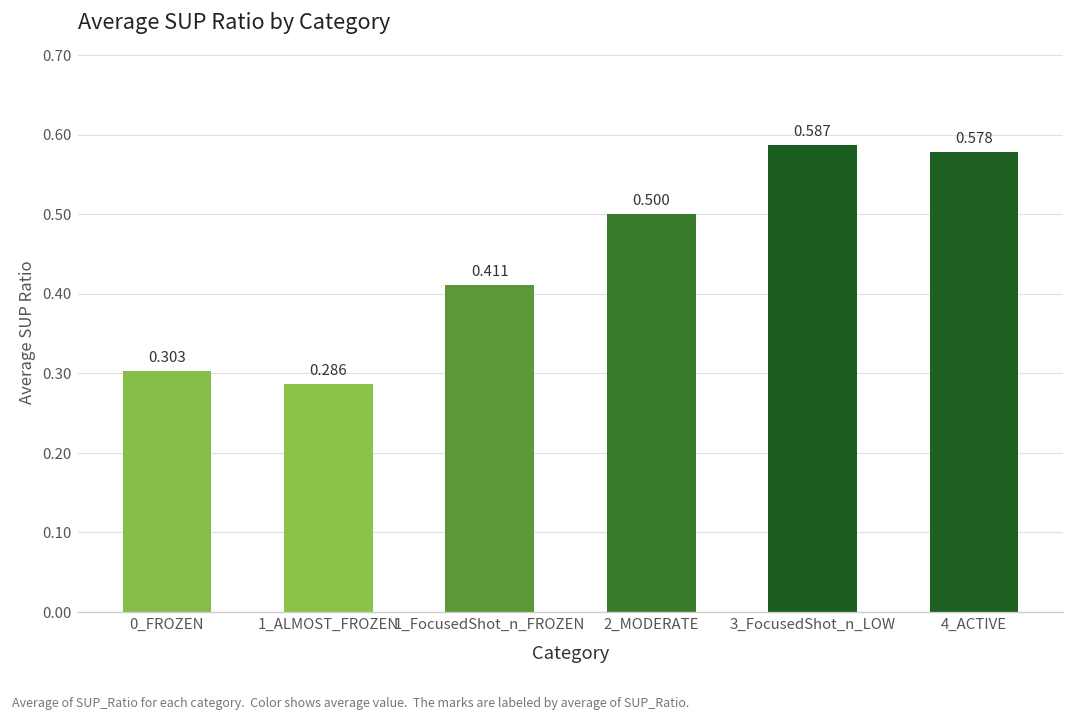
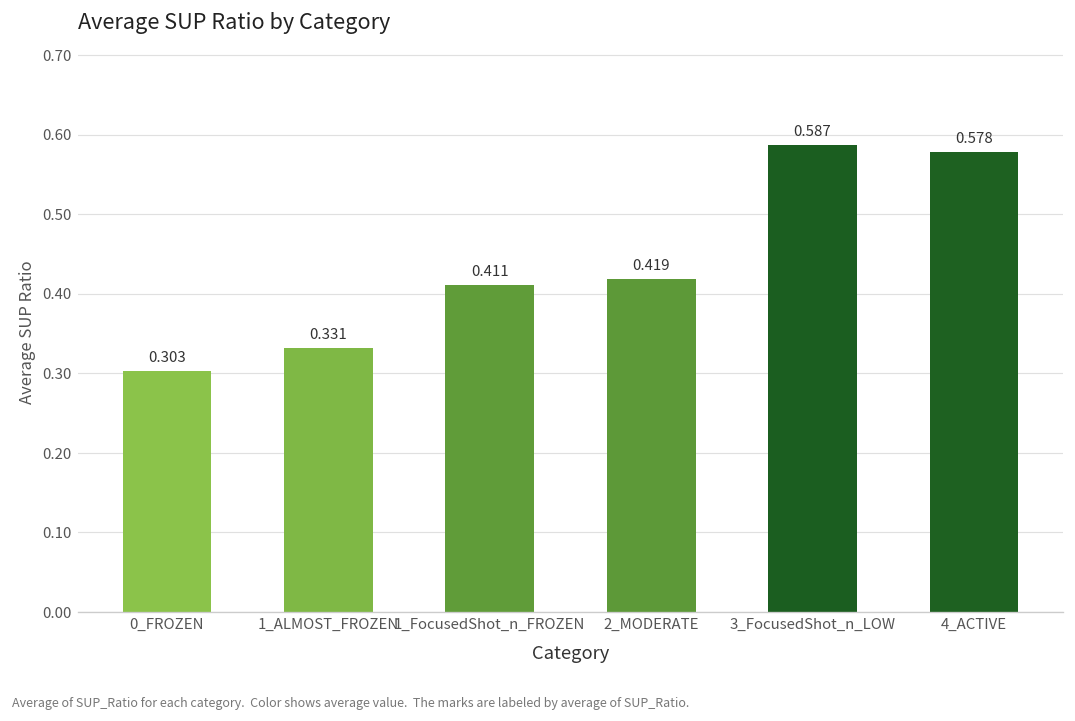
1_ALMOST_FROZEN: 0.286 -> 0.331
2_MODERATE: 0.500 -> 0.419
